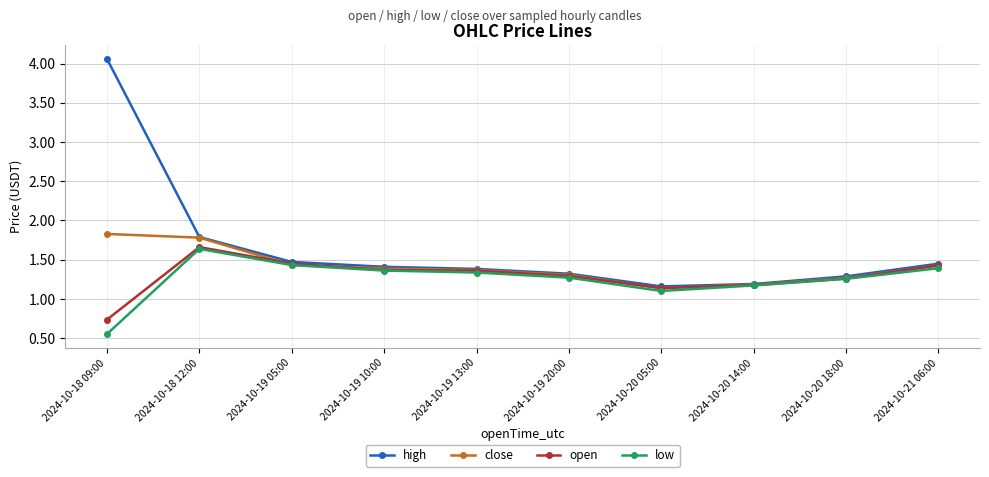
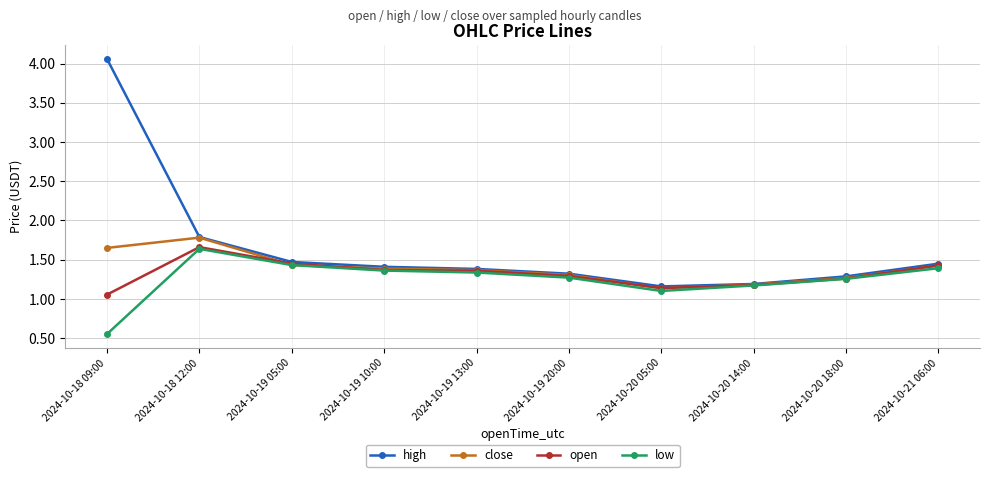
close, 2024-10-18 09:00: 1.8 -> 1.6
open, 2024-10-18 09:00: 0.7 -> 1.1
